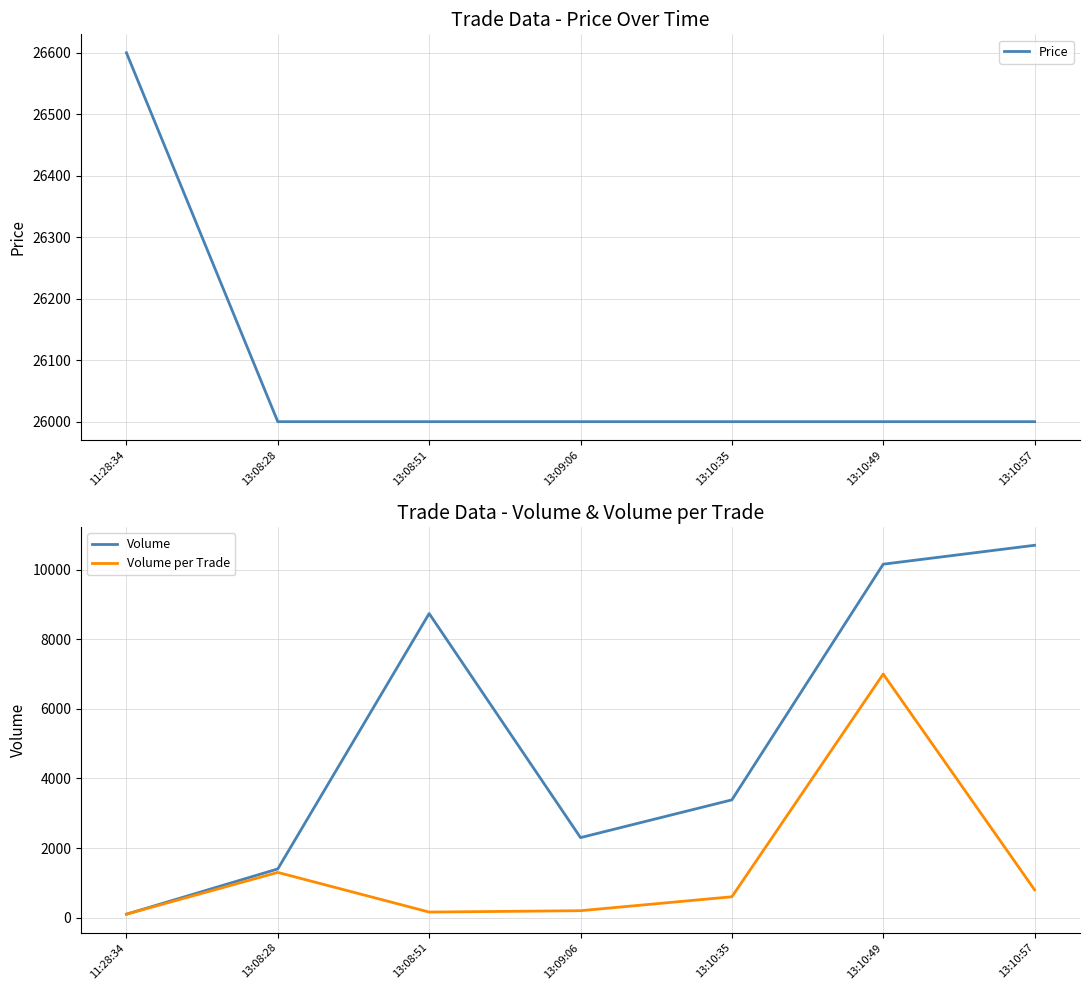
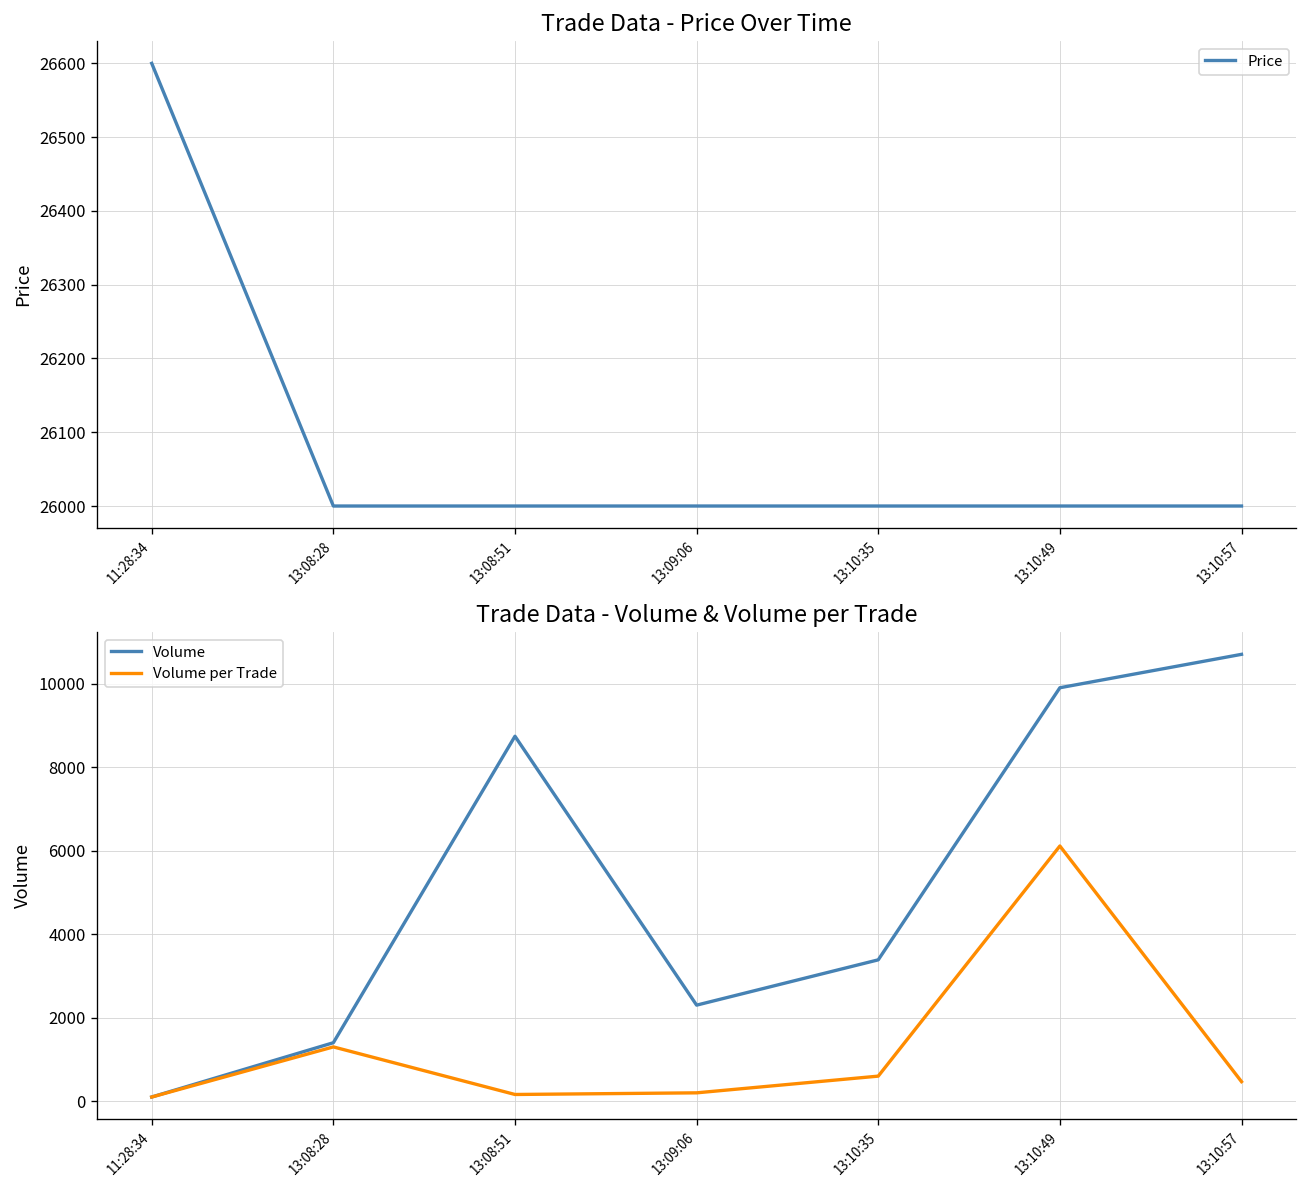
Trade Data - Volume & Volume per Trade, Volume, 13:10:49: 10200 -> 9900
Trade Data - Volume & Volume per Trade, Volume per Trade, 13:10:49: 7000 -> 6100
Trade Data - Volume & Volume per Trade, Volume per Trade, 13:10:57: 800 -> 500
